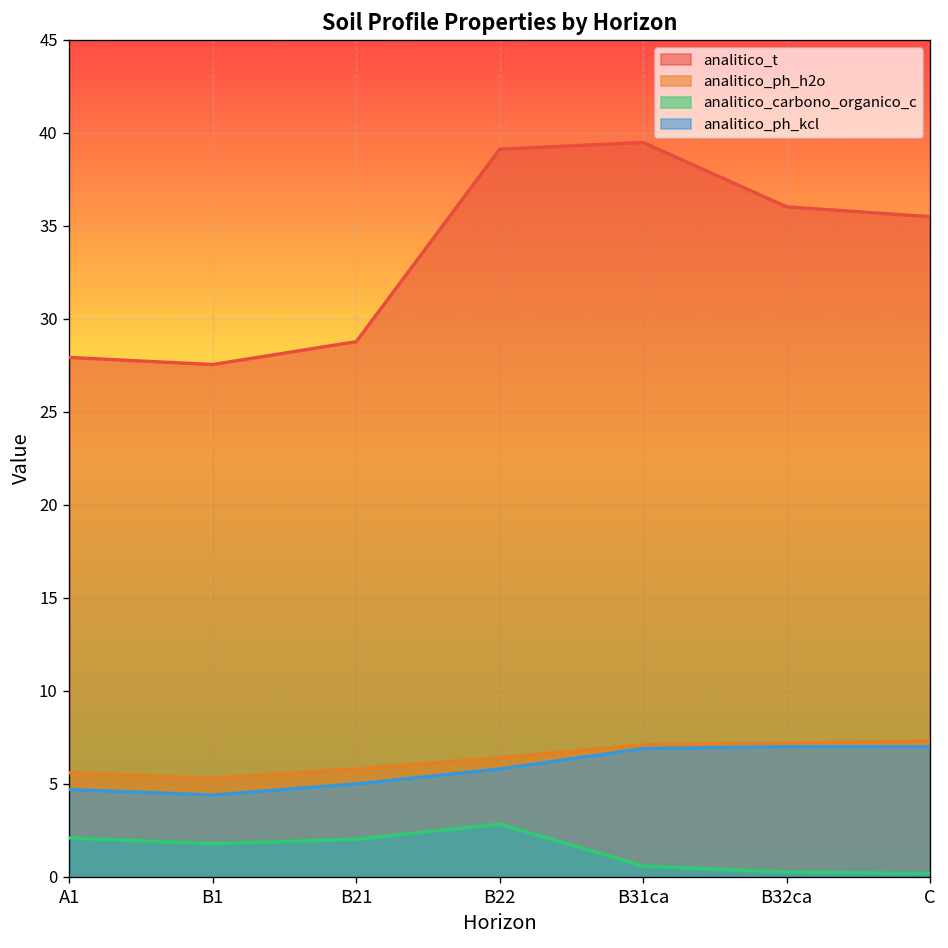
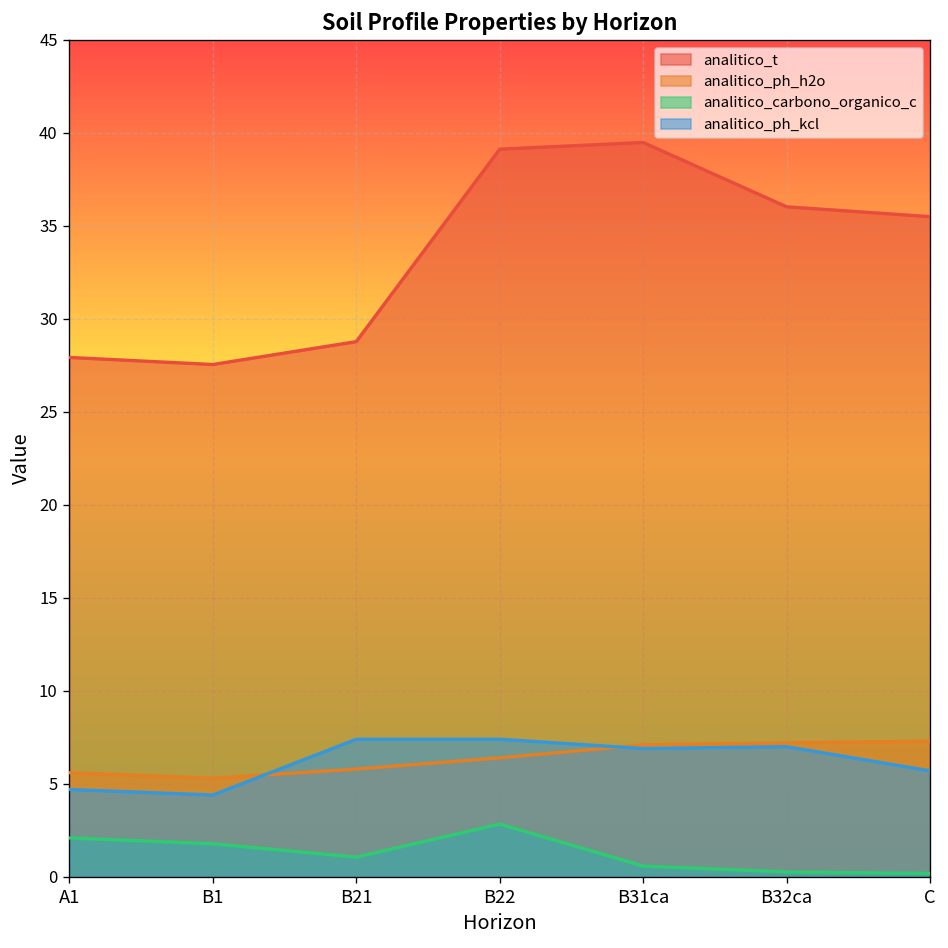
analitico_carbono_organico_c, B21: 2.0 -> 1.1
analitico_ph_kcl, B21: 5.0 -> 7.4
analitico_ph_kcl, B22: 5.8 -> 7.4
analitico_ph_kcl, C: 7.0 -> 5.7
